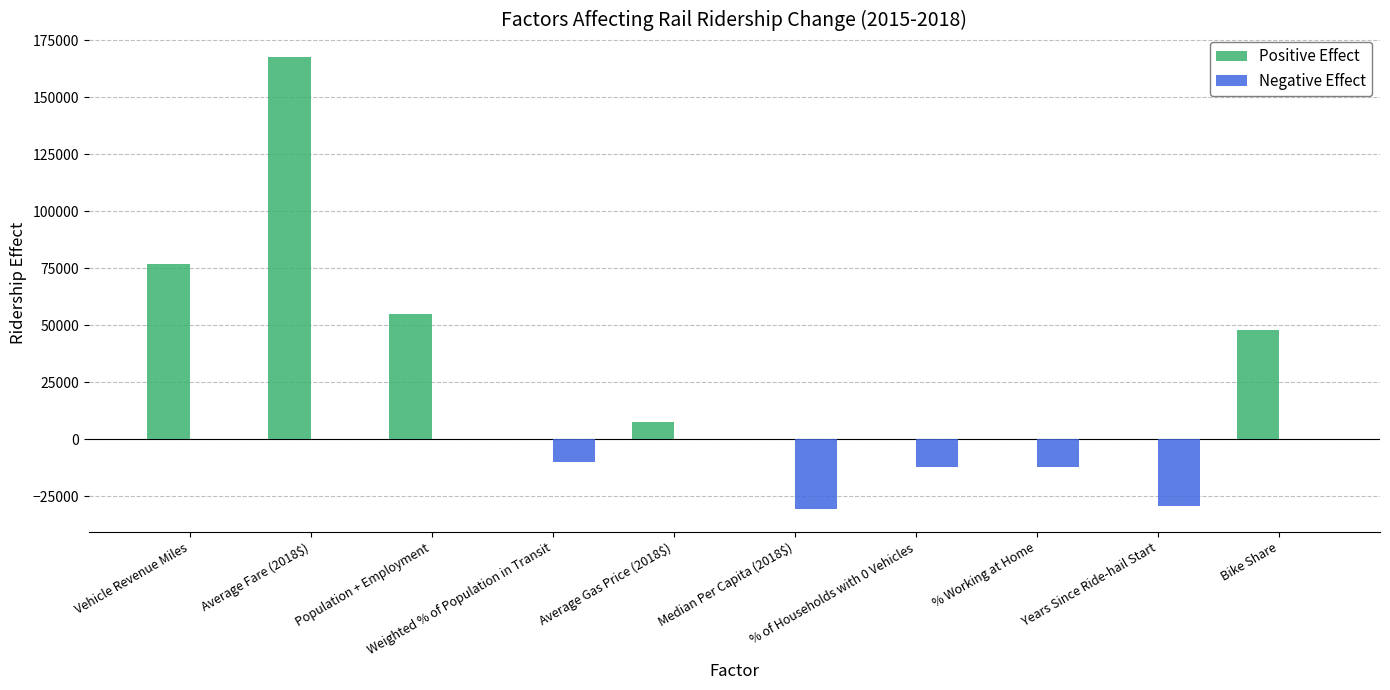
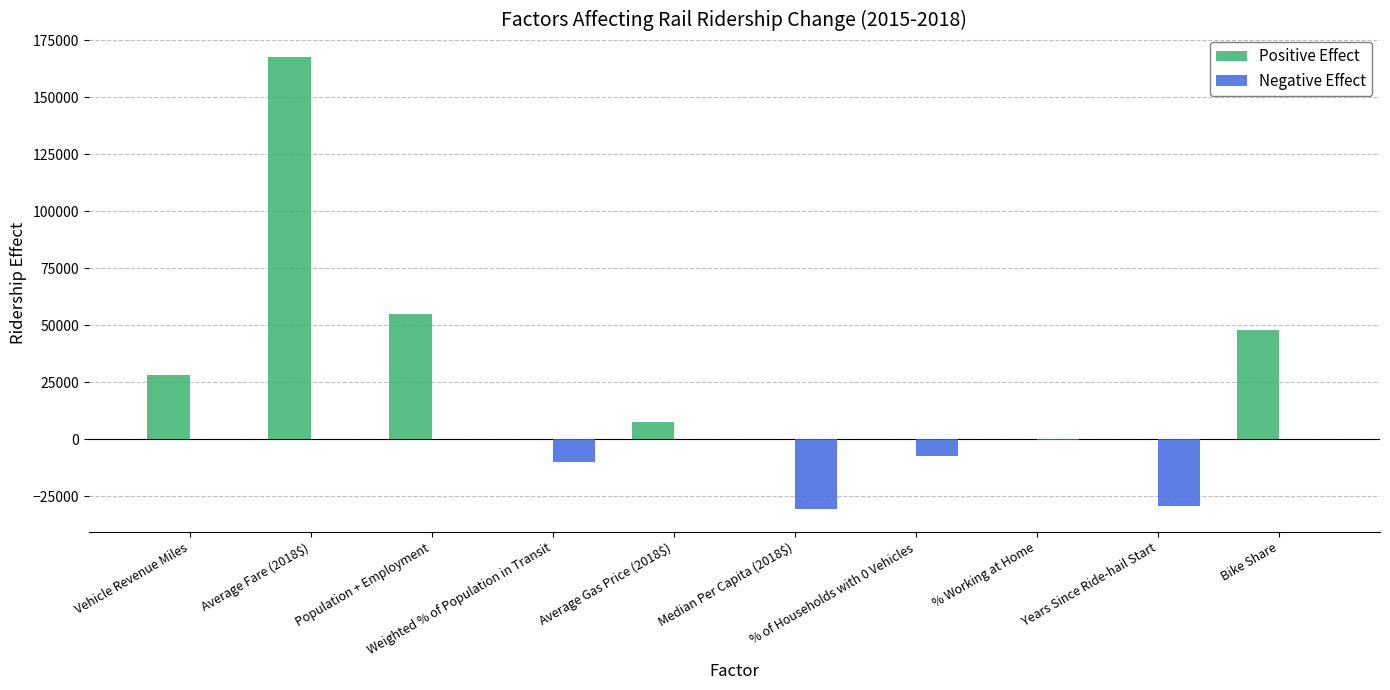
Positive Effect, Vehicle Revenue Miles: 77000 -> 28000
Negative Effect, % of Households with 0 Vehicles: -12000 -> -7000
Negative Effect, % Working at Home: -12000 -> 0
